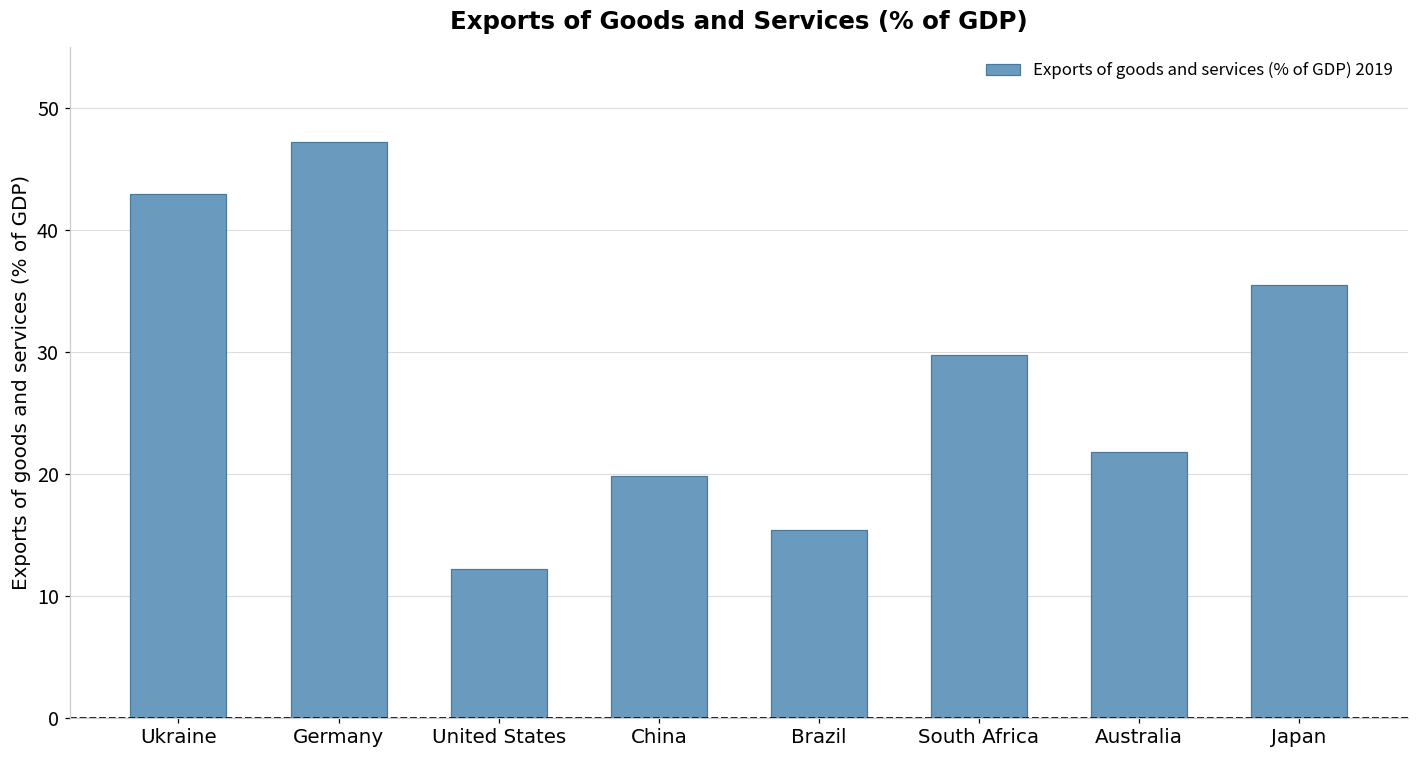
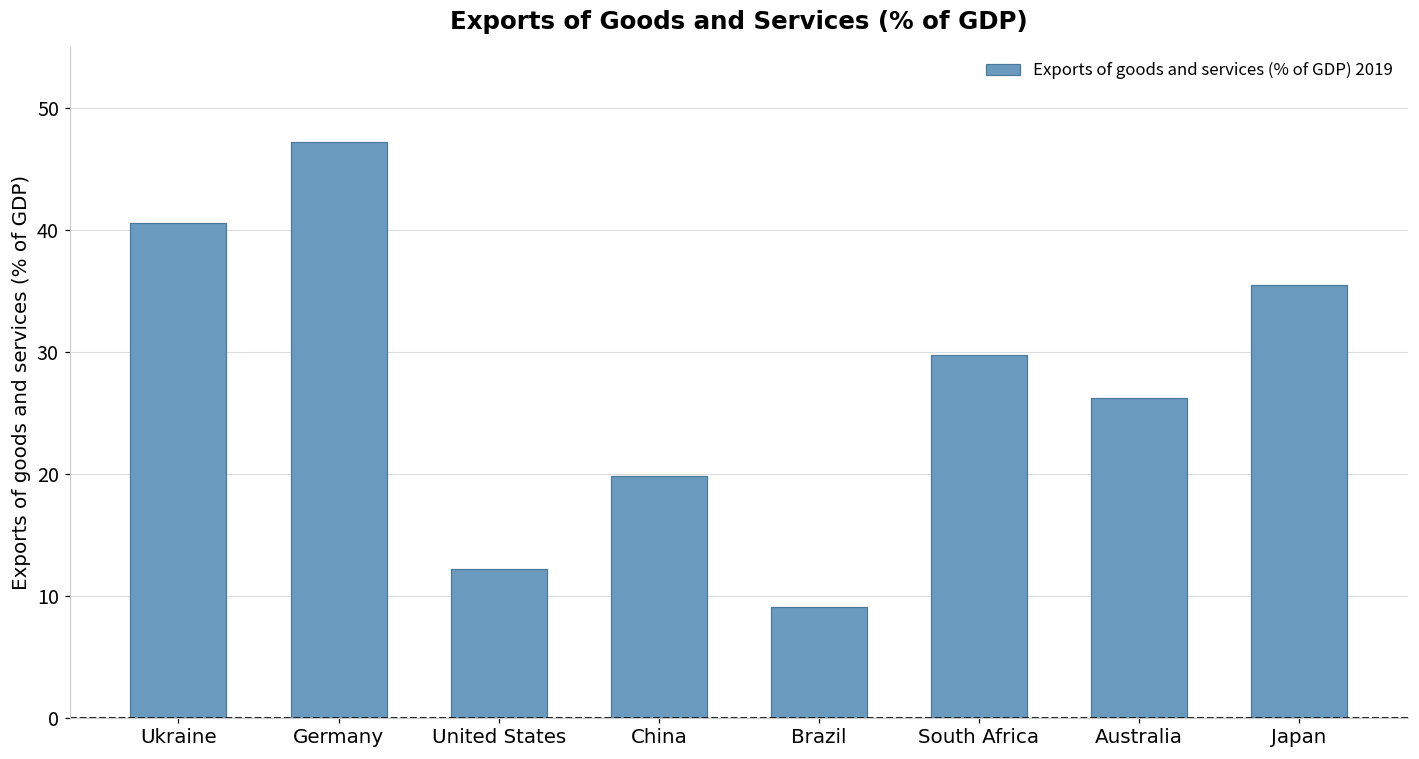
Ukraine: 42.9 -> 40.6
Brazil: 15.4 -> 9.1
Australia: 21.8 -> 26.2
